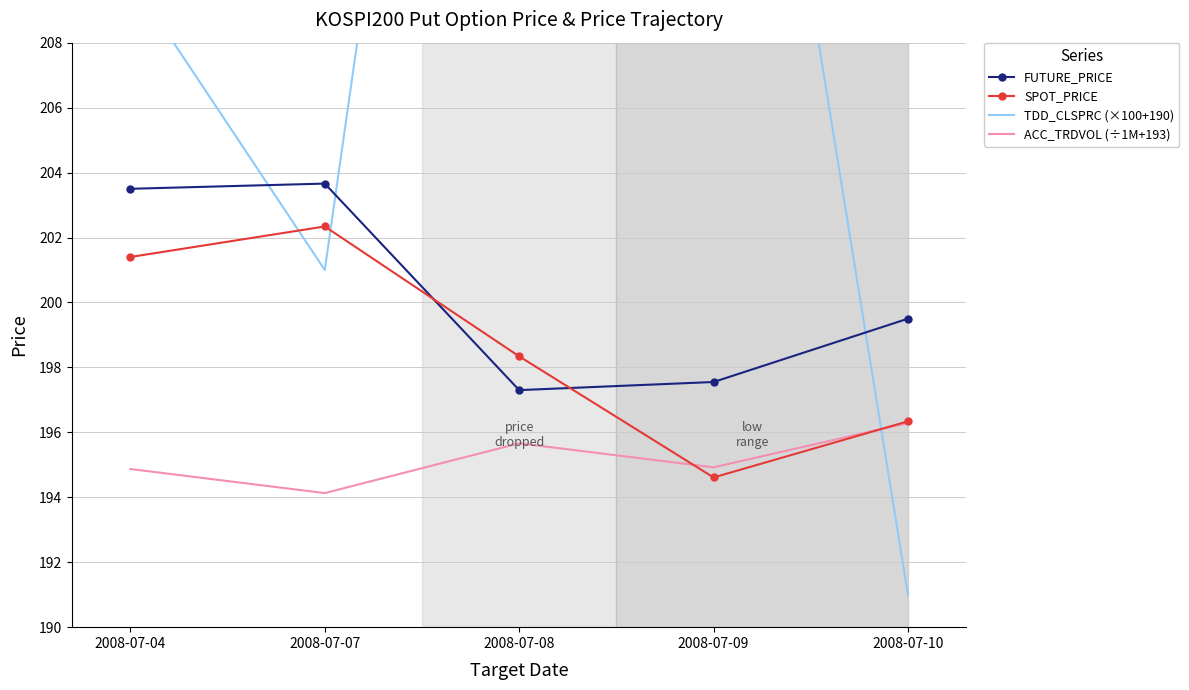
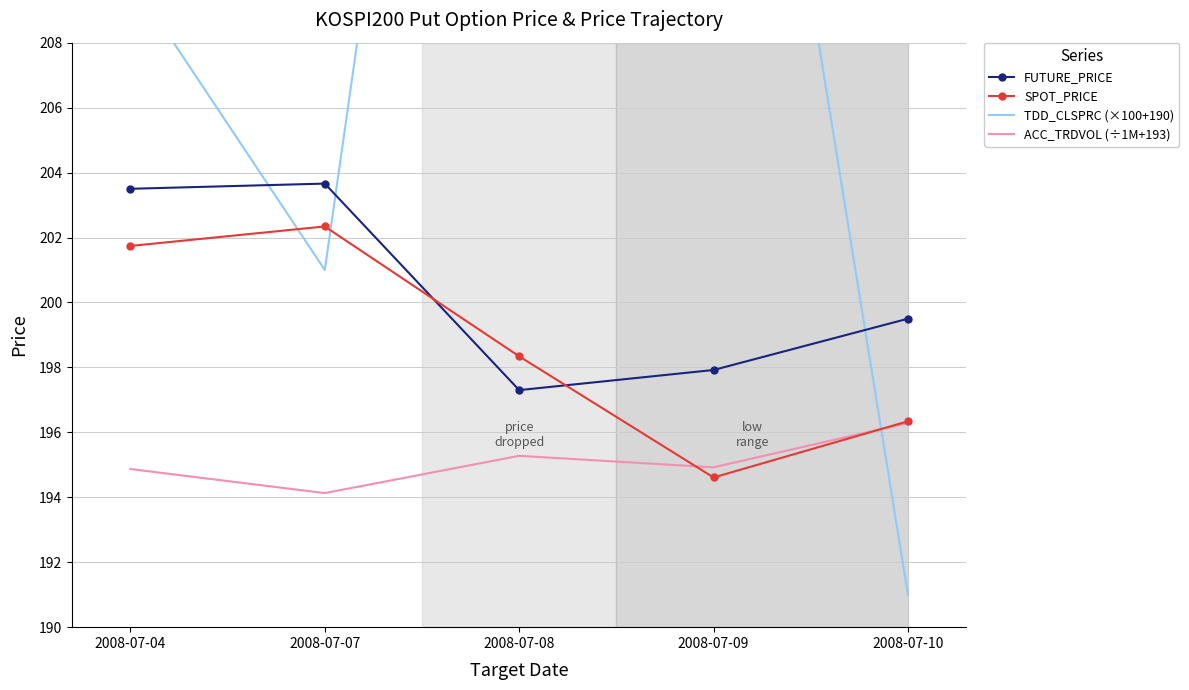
SPOT_PRICE, 2008-07-04: 201.4 -> 201.7
ACC_TRDVOL (÷1M+193), 2008-07-08: 195.7 -> 195.3
FUTURE_PRICE, 2008-07-09: 197.6 -> 197.9
